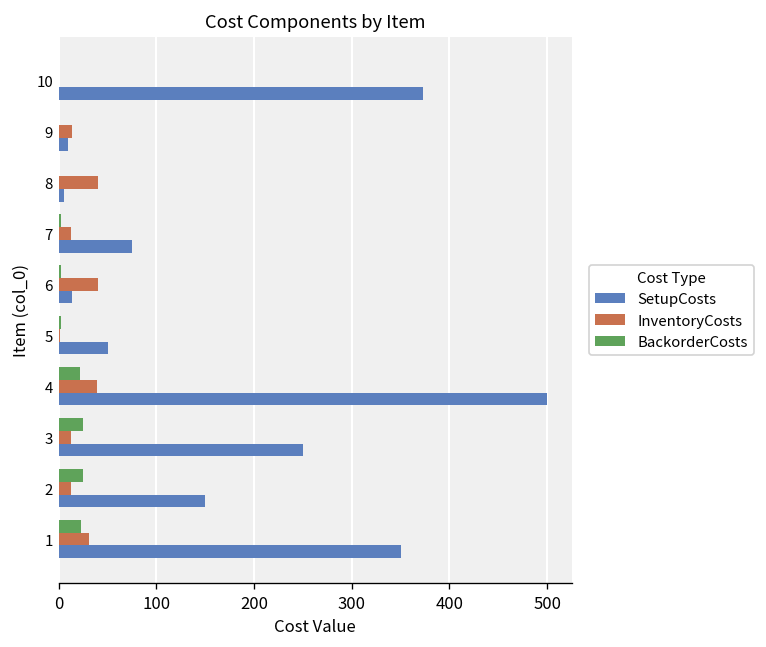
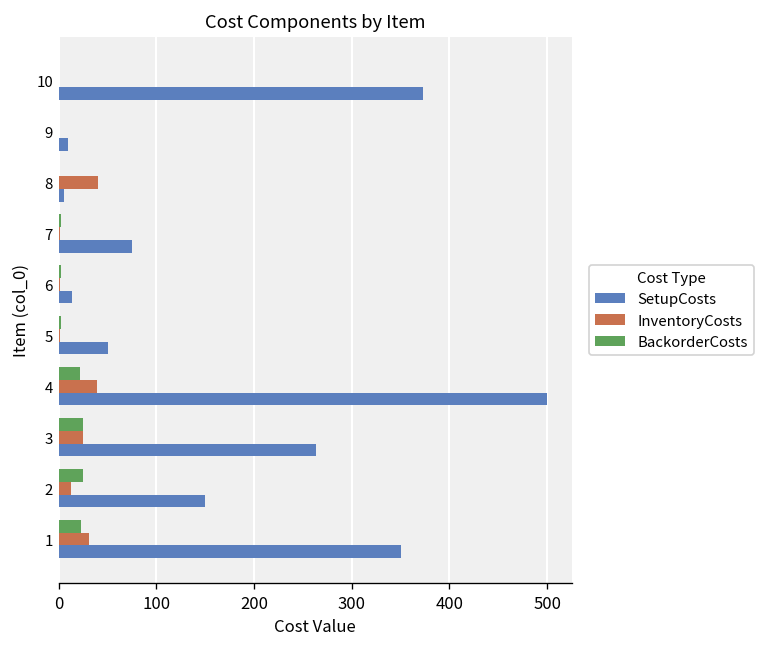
InventoryCosts, 9: 10 -> 0
InventoryCosts, 7: 10 -> 0
InventoryCosts, 6: 40 -> 0
InventoryCosts, 3: 10 -> 20
SetupCosts, 3: 250 -> 260
